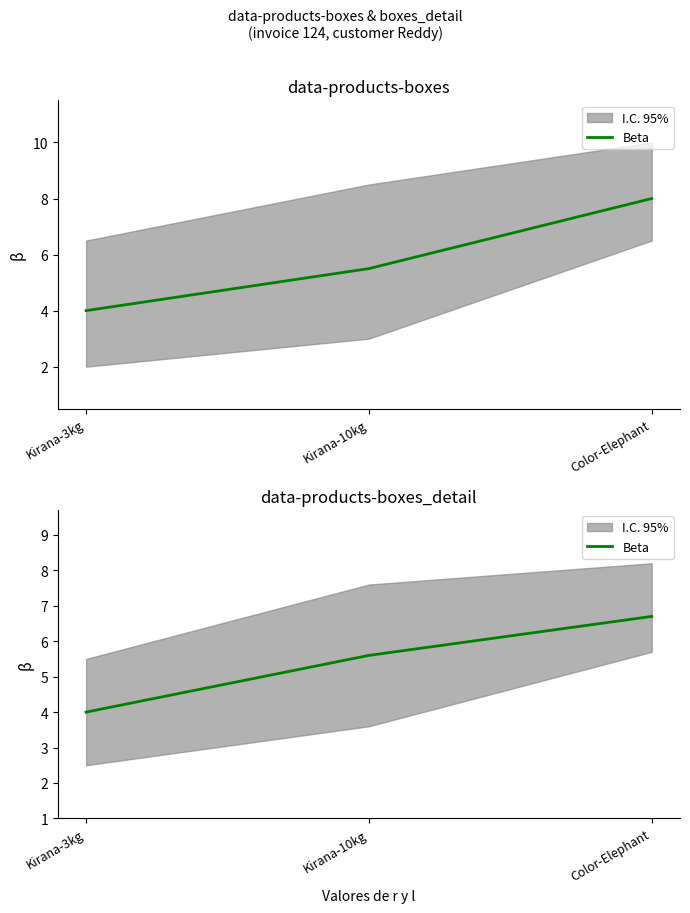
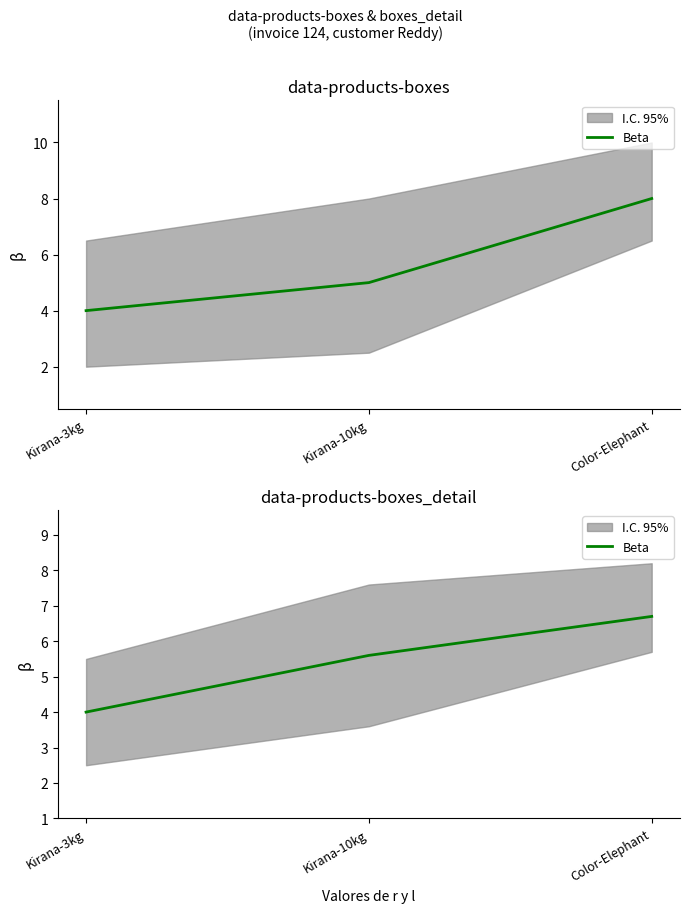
data-products-boxes, Beta, Kirana-10kg: 5.5 -> 5.0
